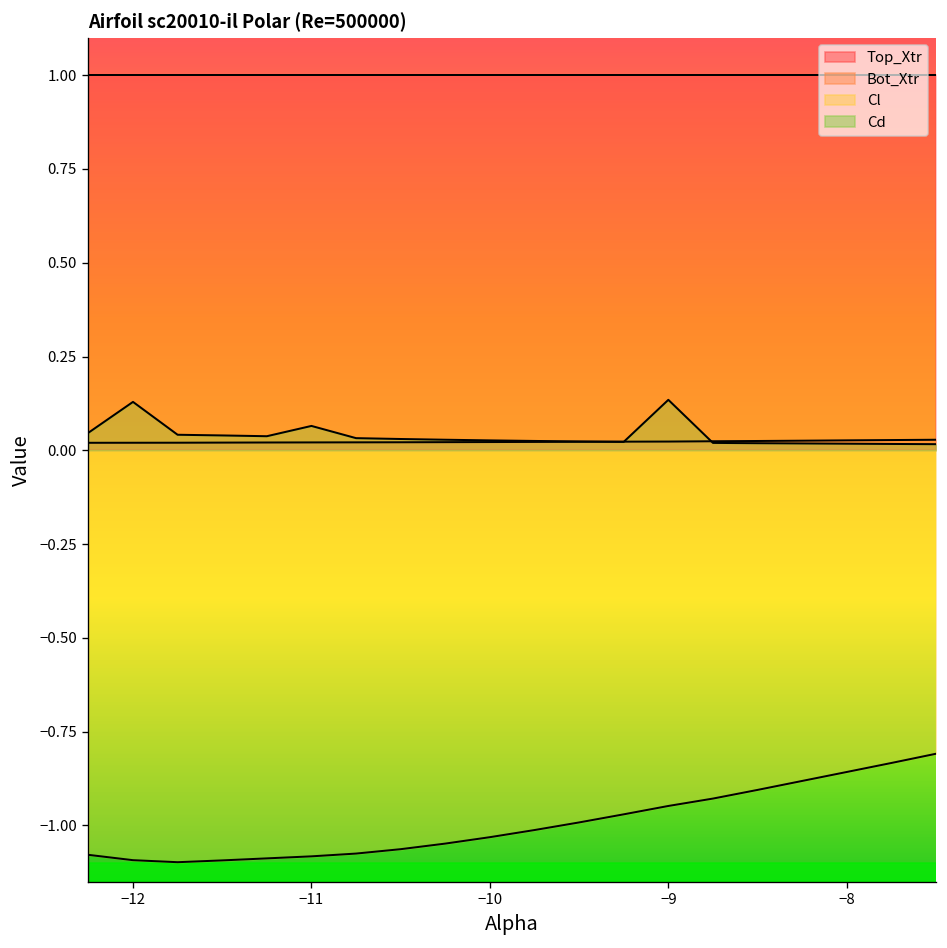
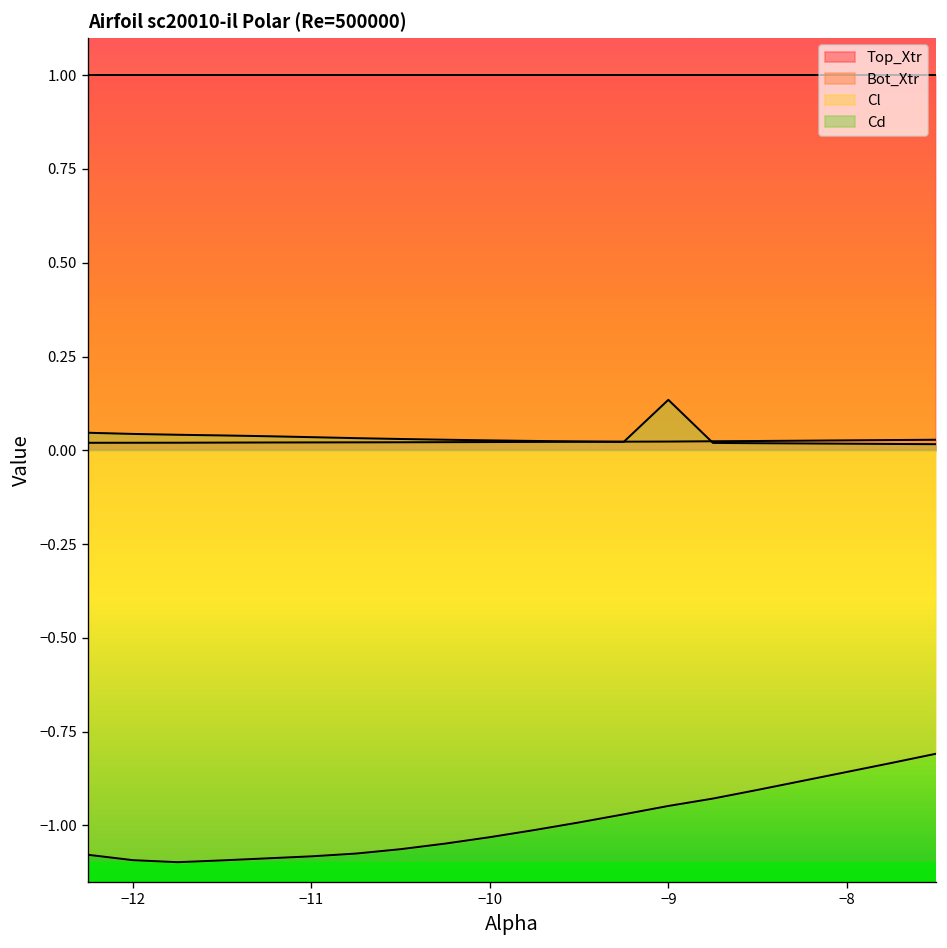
Cd, −12: 0.13 -> 0.04
Cd, −11: 0.06 -> 0.04
